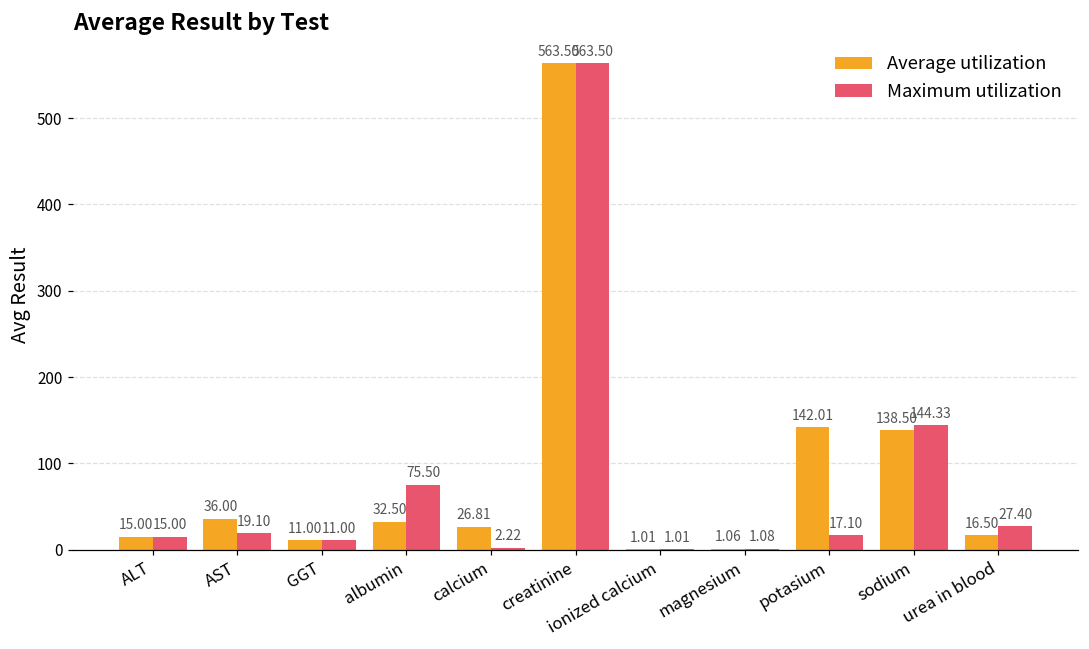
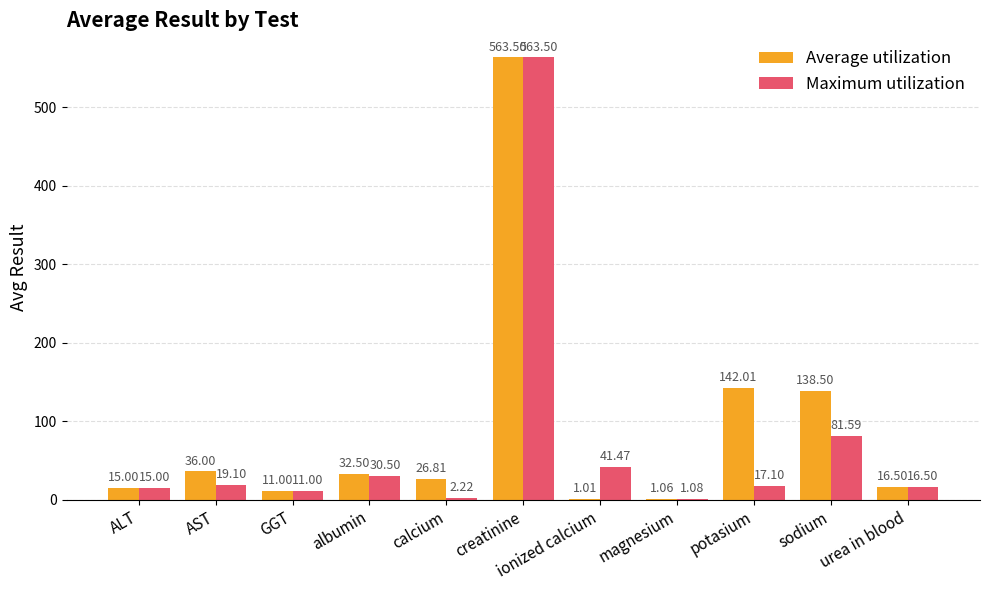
Maximum utilization, albumin: 75.50 -> 30.50
Maximum utilization, ionized calcium: 1.01 -> 41.47
Maximum utilization, sodium: 144.33 -> 81.59
Maximum utilization, urea in blood: 27.40 -> 16.50
